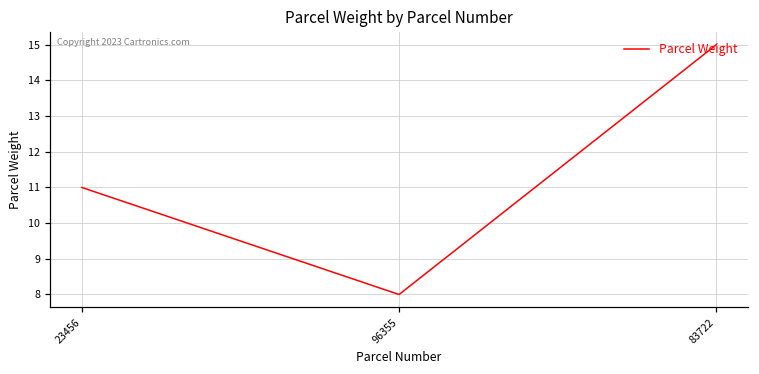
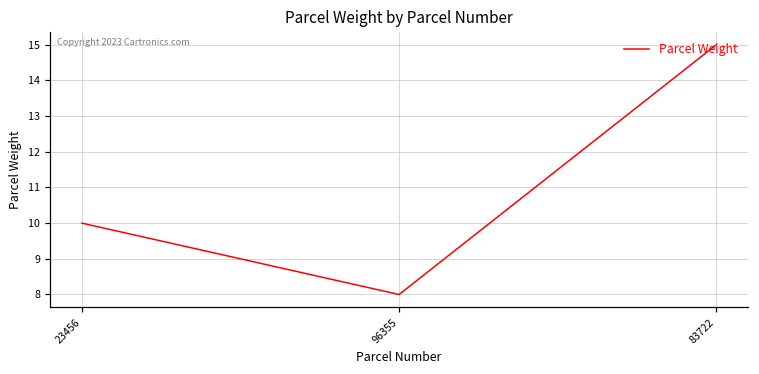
23456: 11 -> 10
